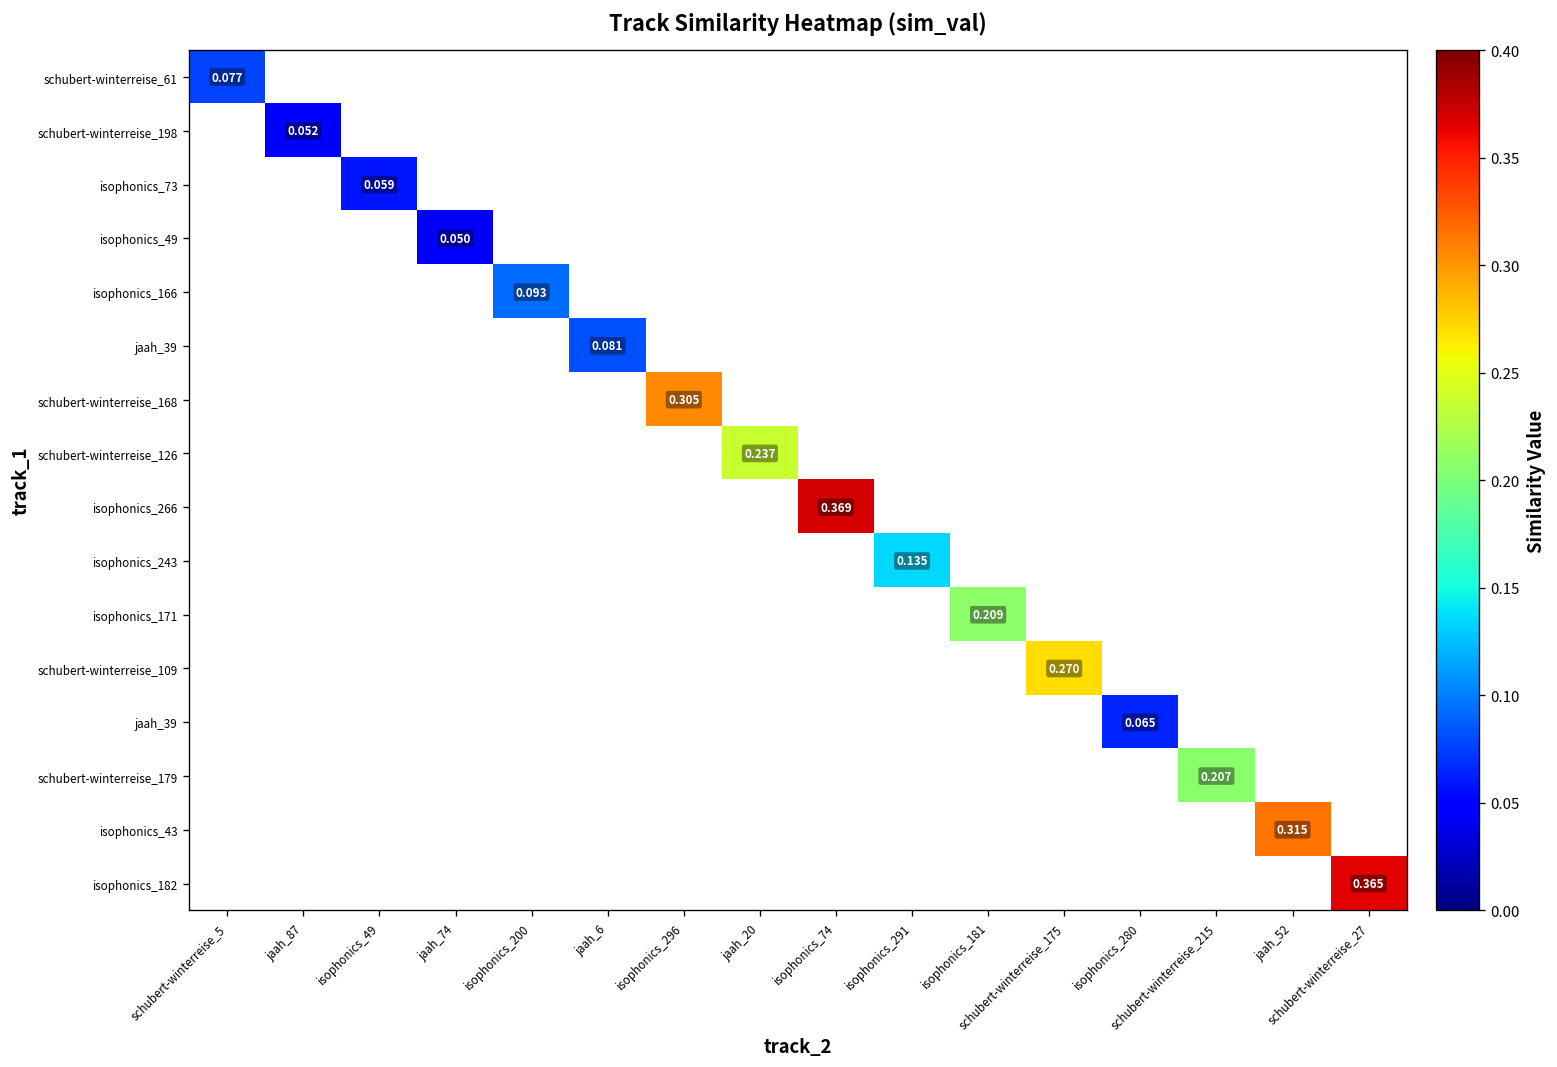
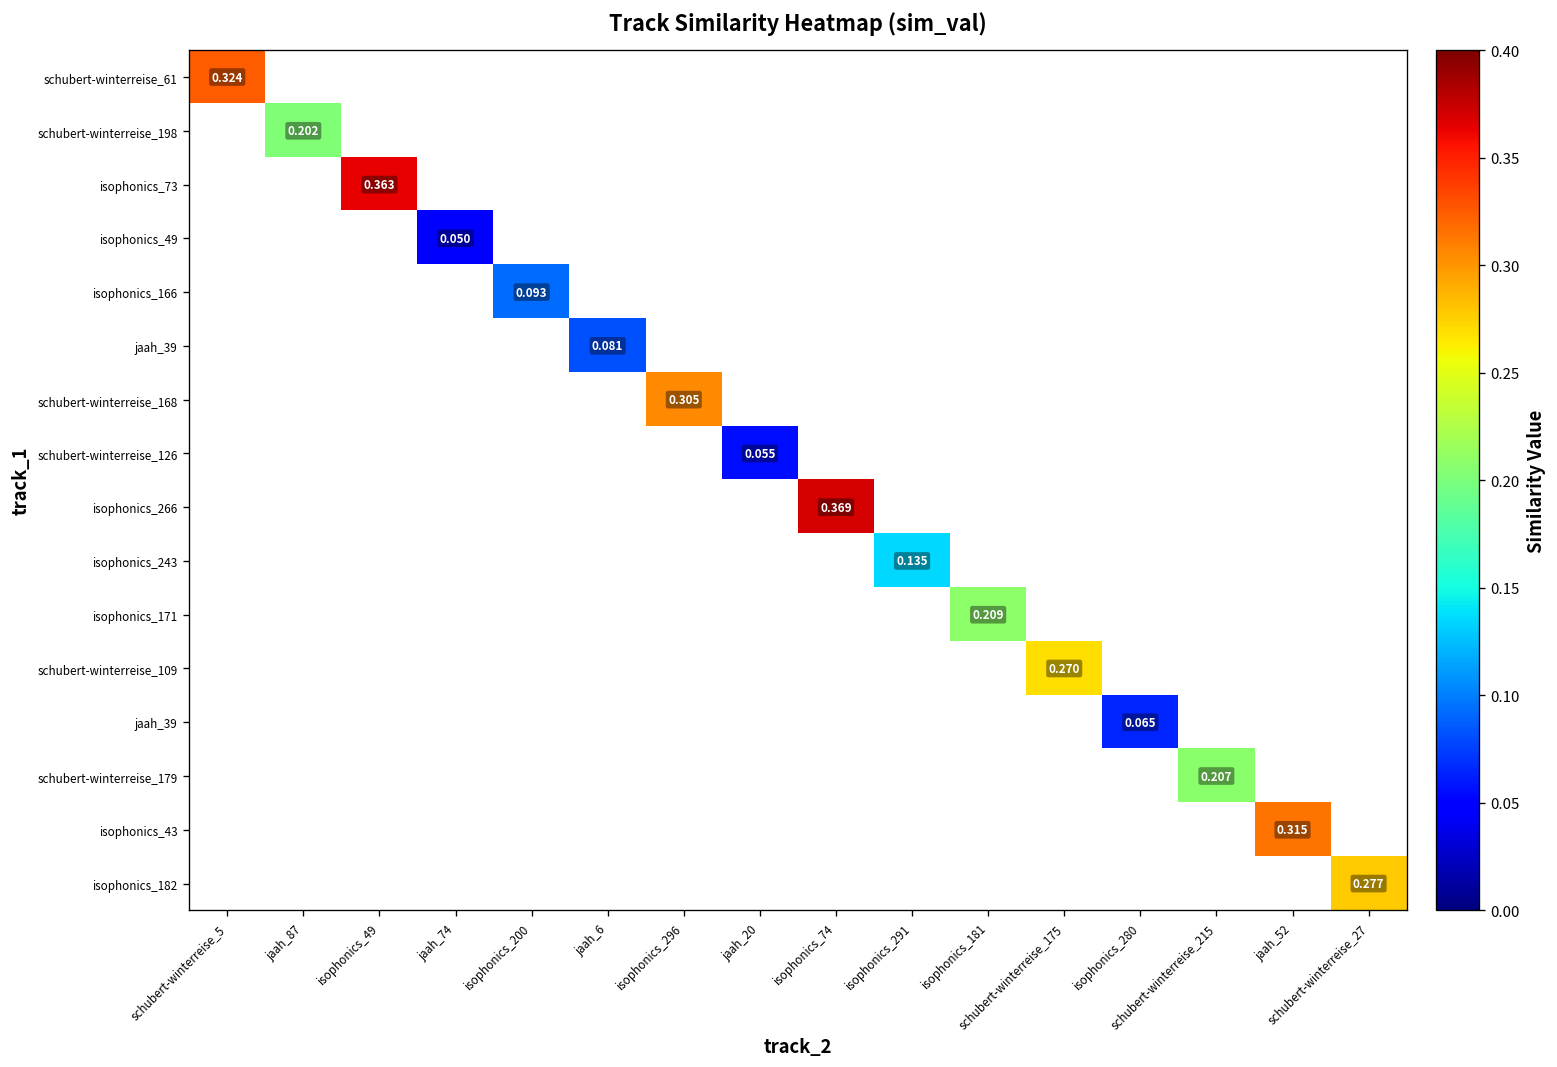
schubert-winterreise_61, schubert-winterreise_5: 0.077 -> 0.324
schubert-winterreise_198, jaah_87: 0.052 -> 0.202
isophonics_73, isophonics_49: 0.059 -> 0.363
schubert-winterreise_126, jaah_20: 0.237 -> 0.055
isophonics_182, schubert-winterreise_27: 0.365 -> 0.277
